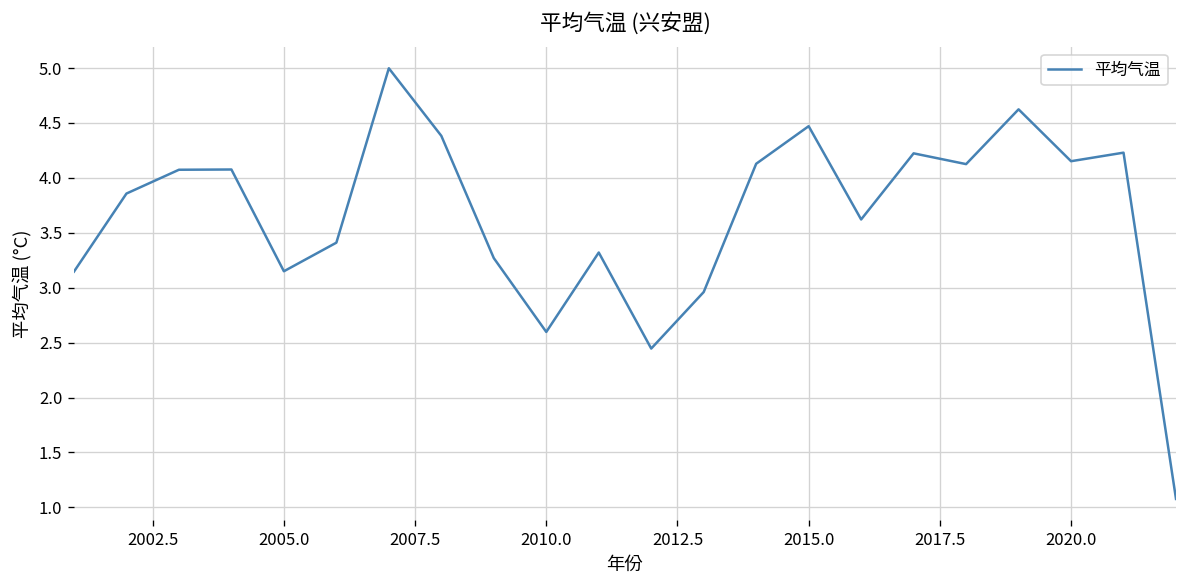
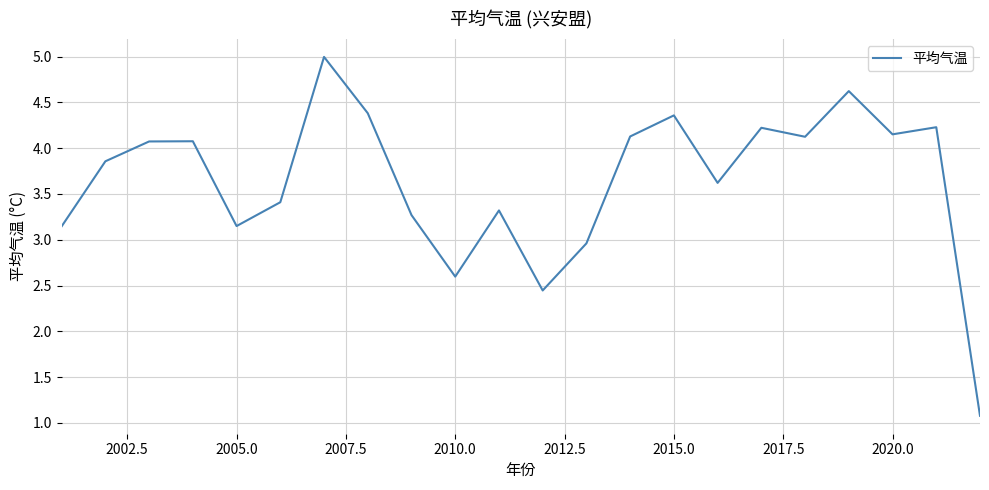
2015.0: 4.5 -> 4.4
